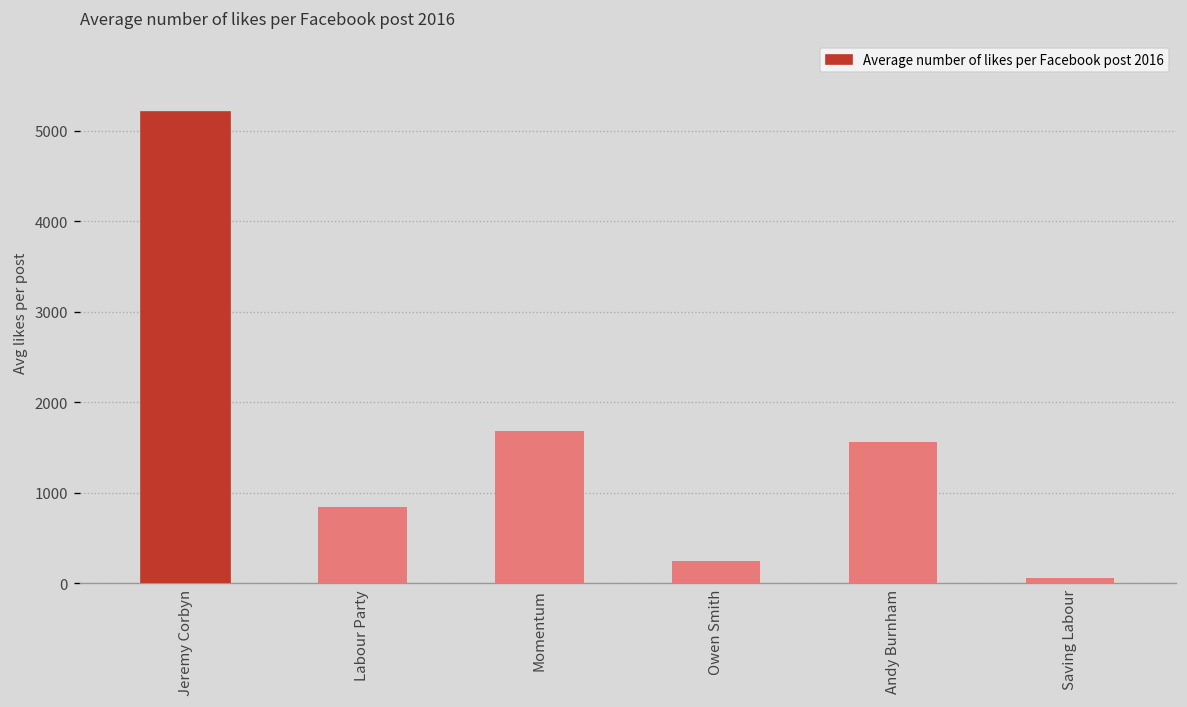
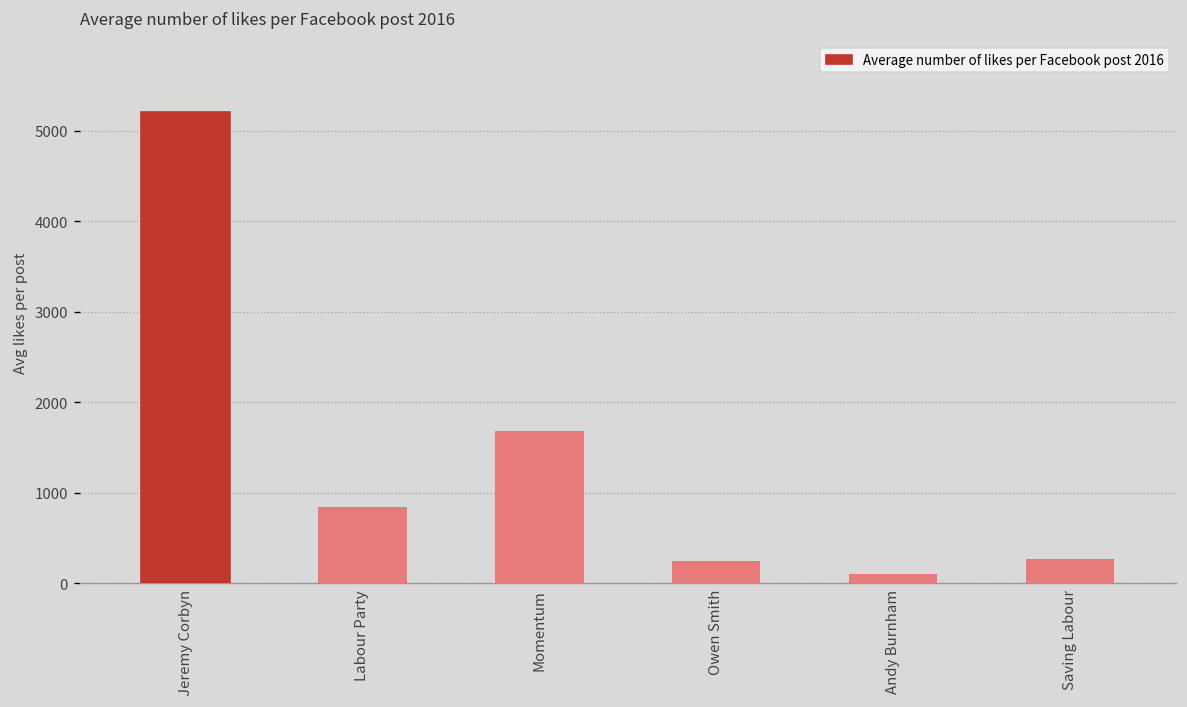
Andy Burnham: 1600 -> 100
Saving Labour: 100 -> 300
